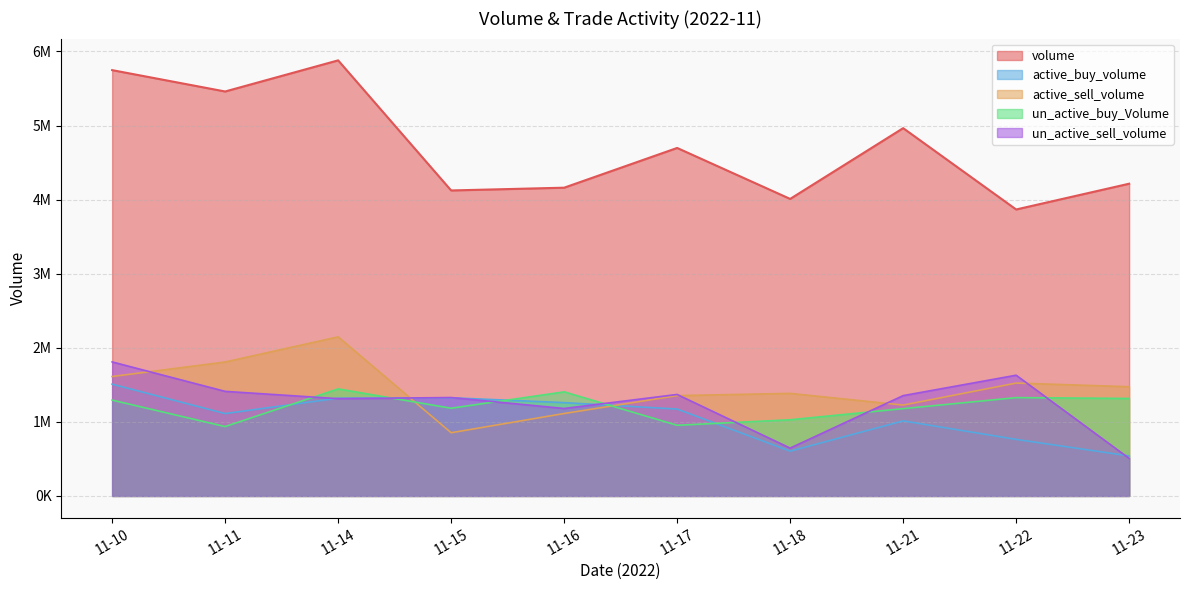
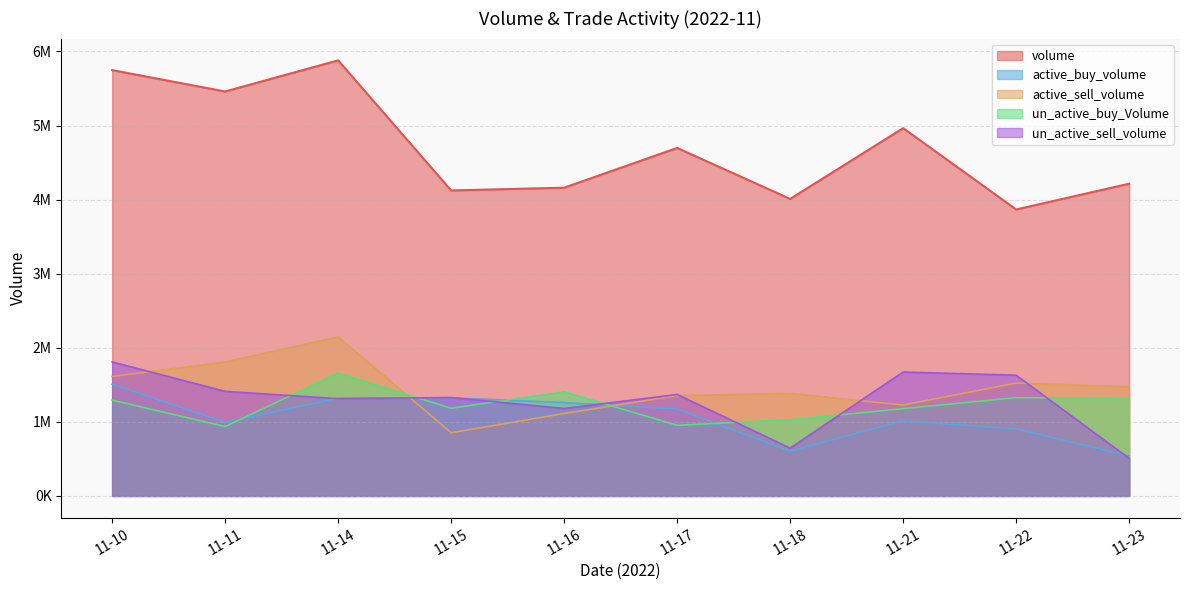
active_buy_volume, 11-11: 1100000 -> 1000000
un_active_buy_Volume, 11-14: 1400000 -> 1700000
un_active_sell_volume, 11-21: 1400000 -> 1700000
active_buy_volume, 11-22: 800000 -> 900000
